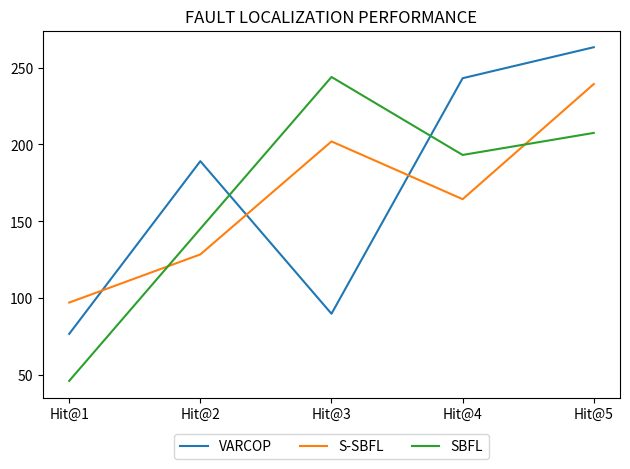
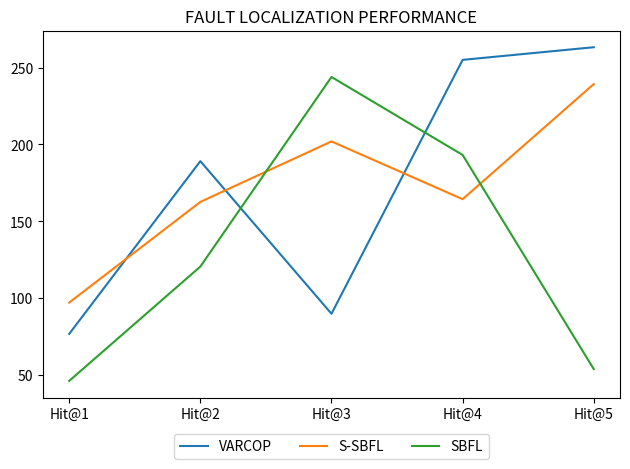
S-SBFL, Hit@2: 128 -> 163
SBFL, Hit@2: 145 -> 121
VARCOP, Hit@4: 243 -> 255
SBFL, Hit@5: 207 -> 54
